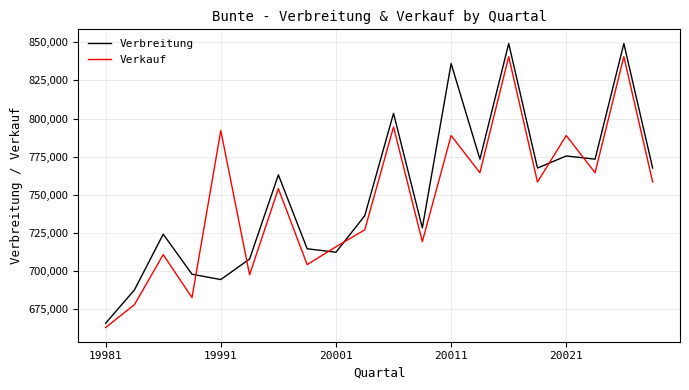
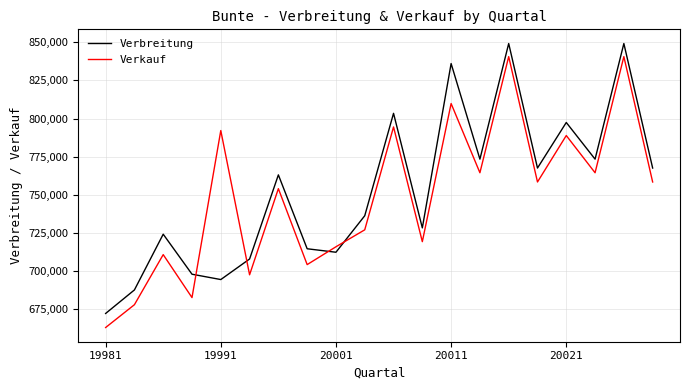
Verbreitung, 19981: 666,000 -> 672,000
Verkauf, 20011: 789,000 -> 810,000
Verbreitung, 20021: 776,000 -> 797,000
